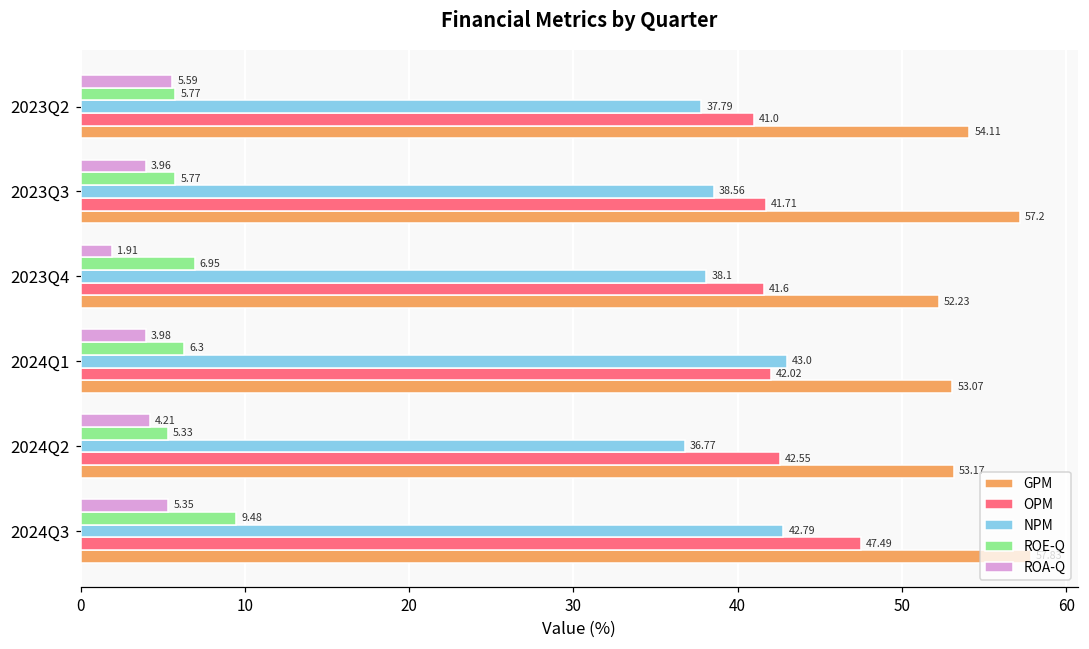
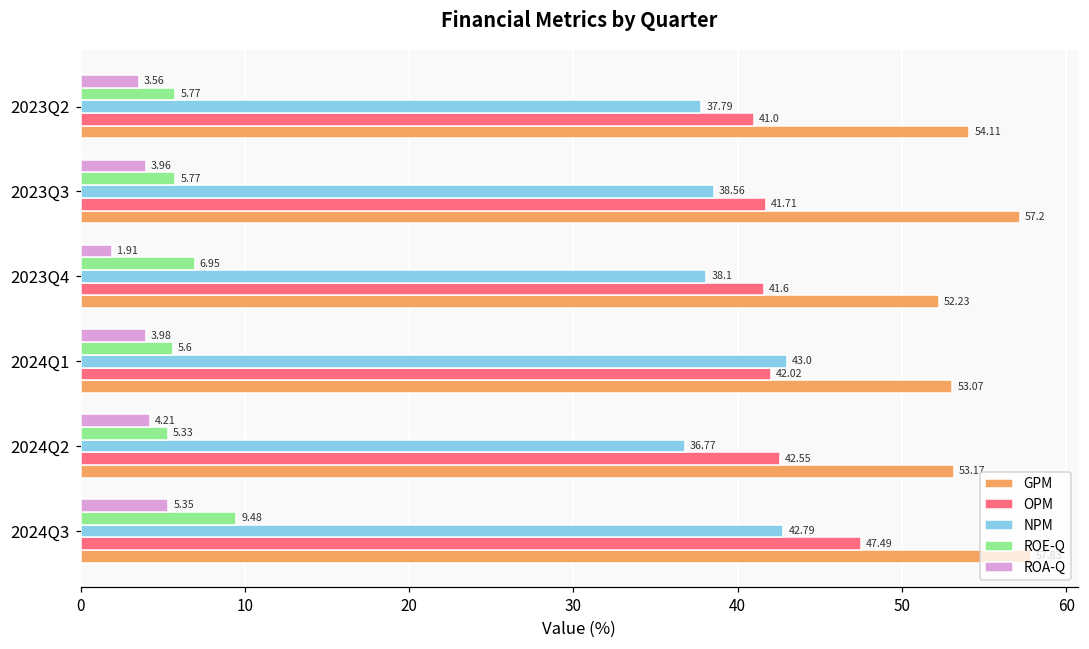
ROA-Q, 2023Q2: 5.59 -> 3.56
ROE-Q, 2024Q1: 6.3 -> 5.6
